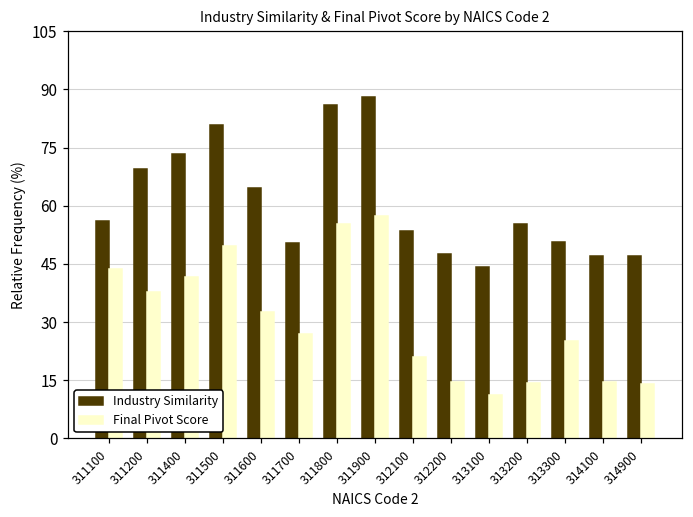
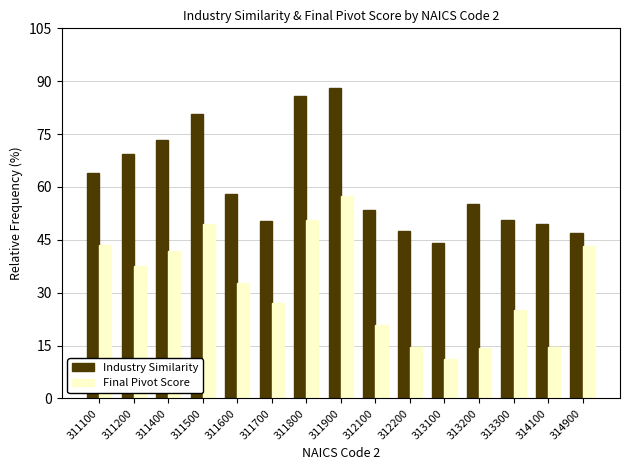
Industry Similarity, 311100: 56 -> 64
Industry Similarity, 311600: 65 -> 58
Final Pivot Score, 311800: 55 -> 51
Industry Similarity, 314100: 47 -> 49
Final Pivot Score, 314900: 14 -> 43
